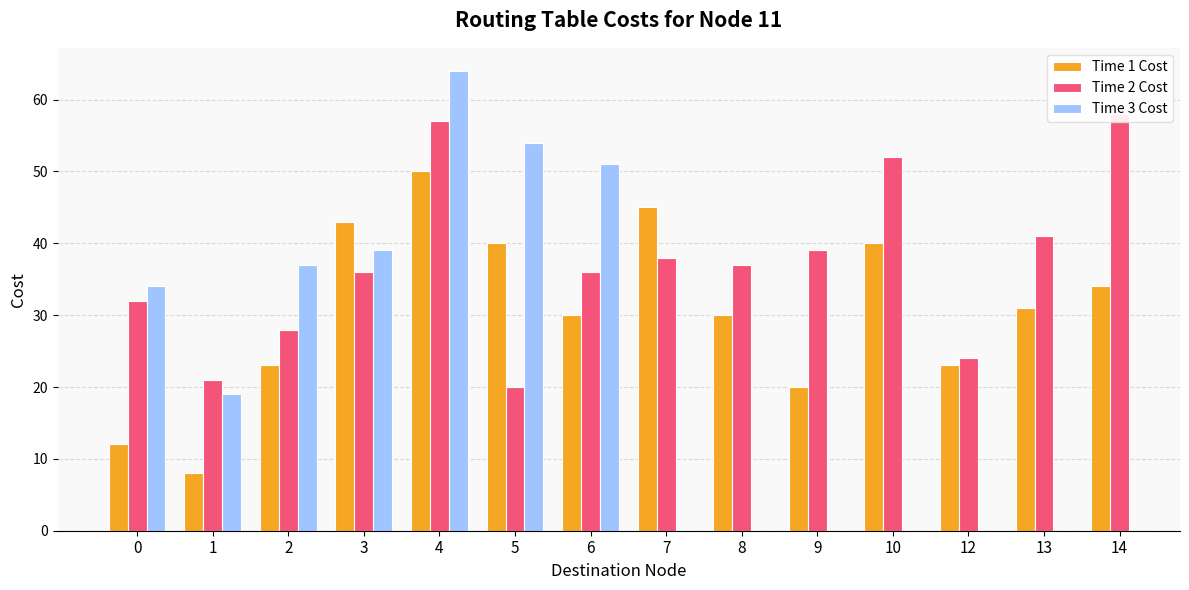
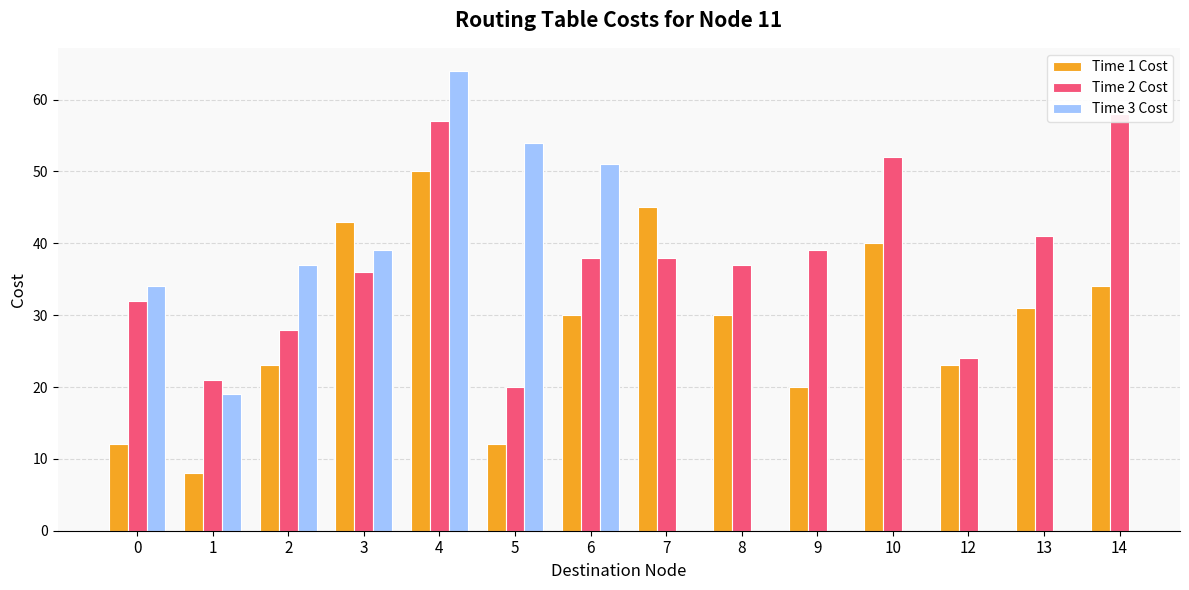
Time 1 Cost, 5: 40 -> 12
Time 2 Cost, 6: 36 -> 38
